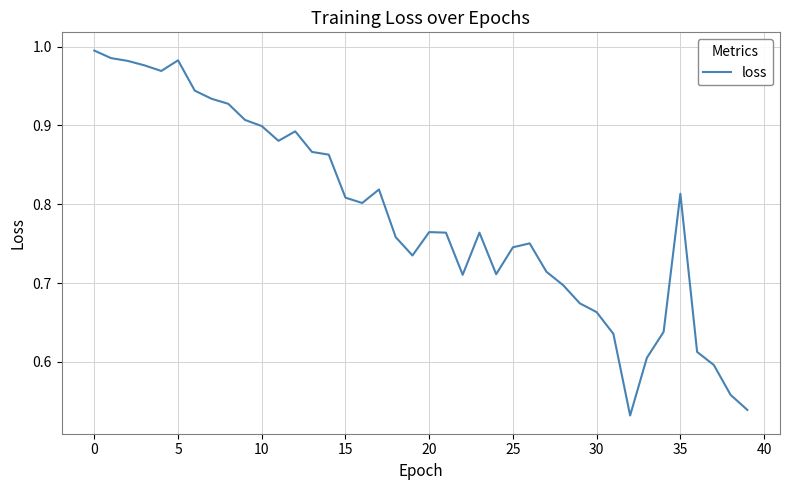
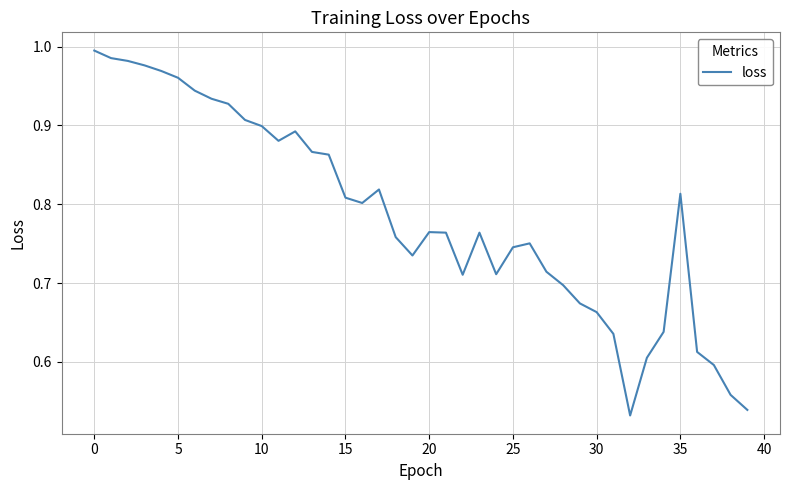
5: 0.98 -> 0.96
